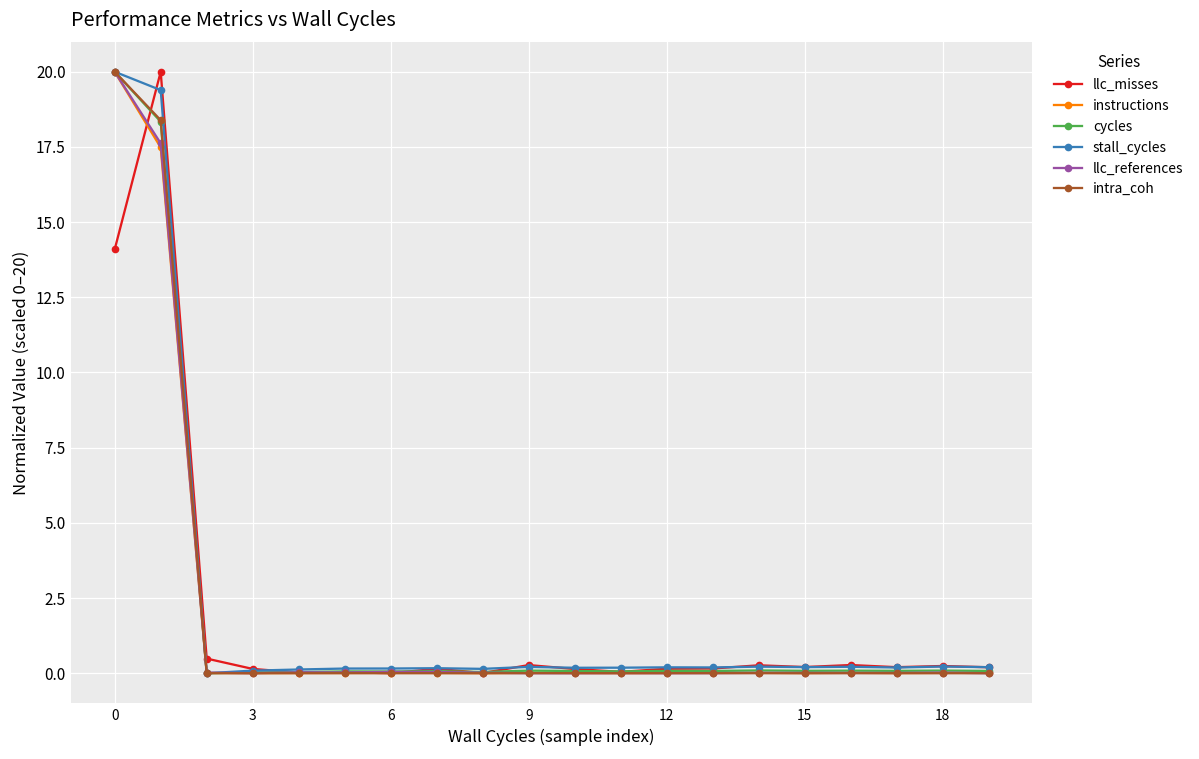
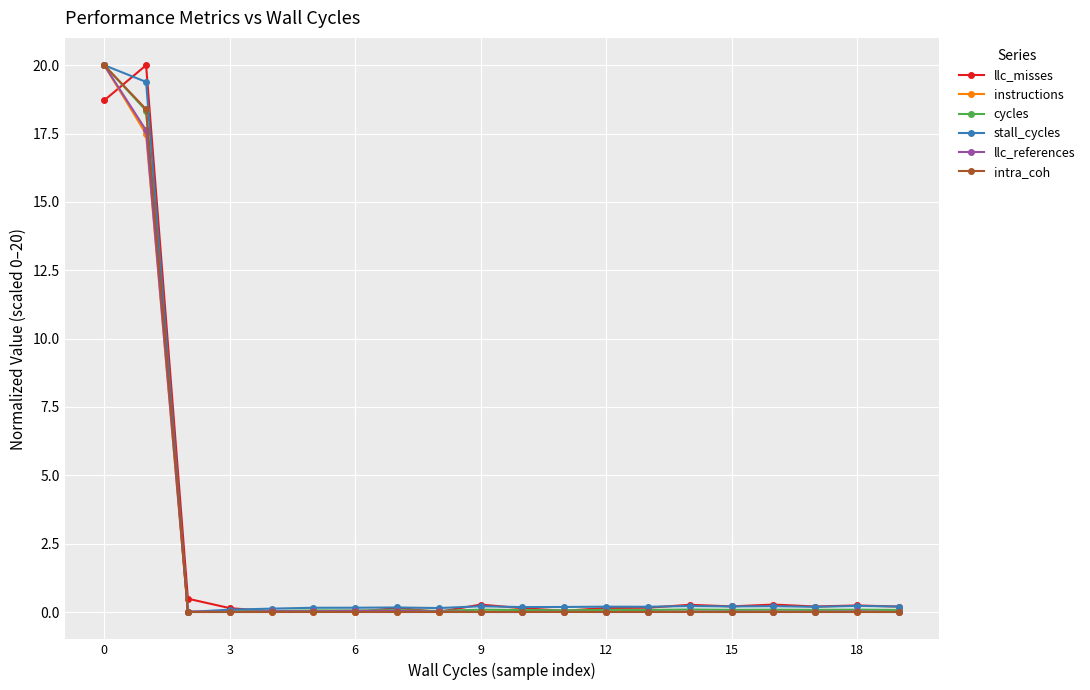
llc_misses, 0: 14.1 -> 18.7
